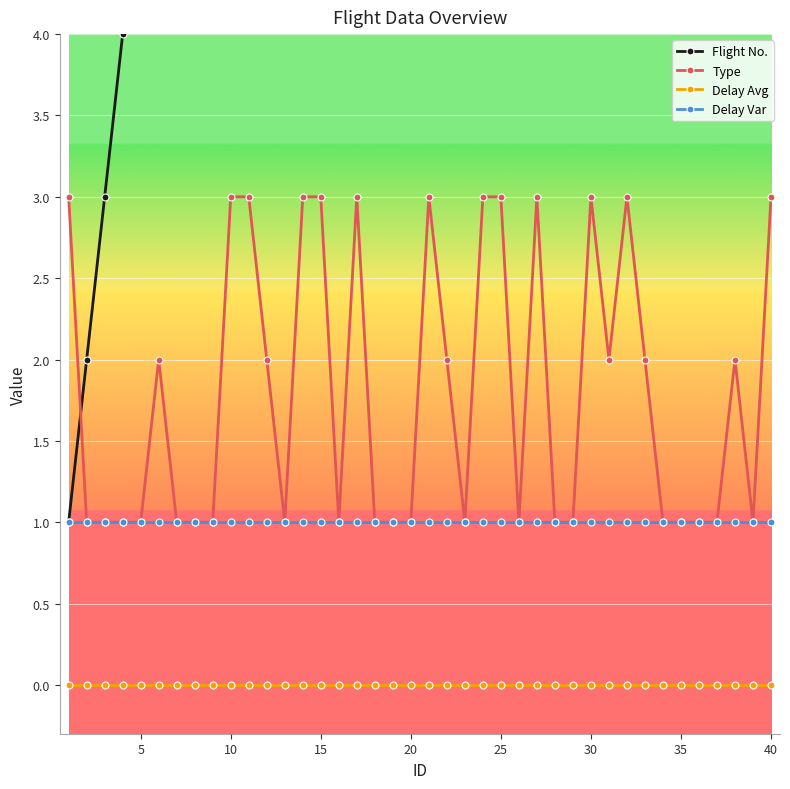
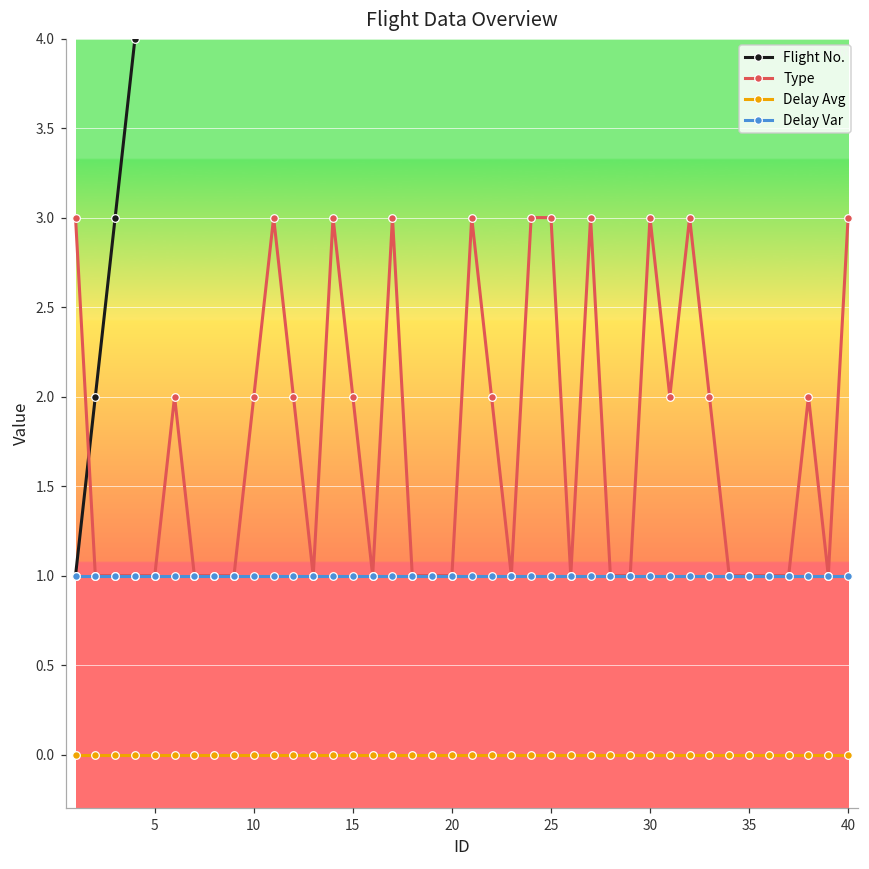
Type, 10: 3 -> 2
Type, 15: 3 -> 2
